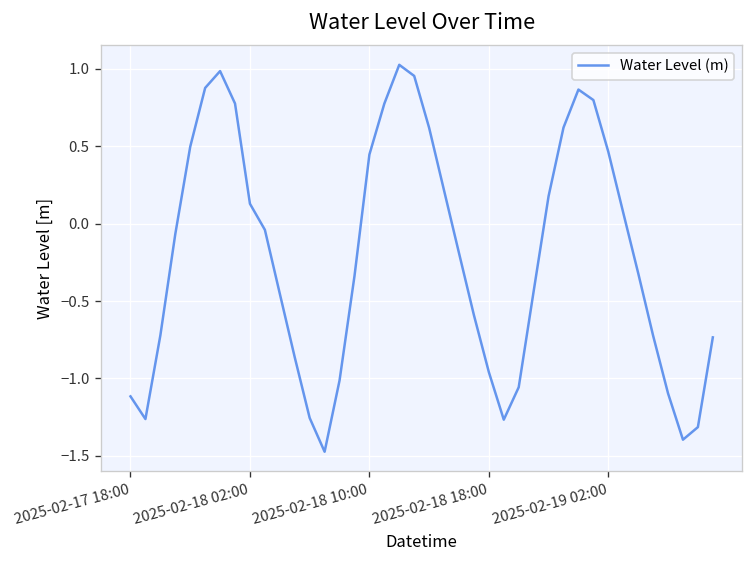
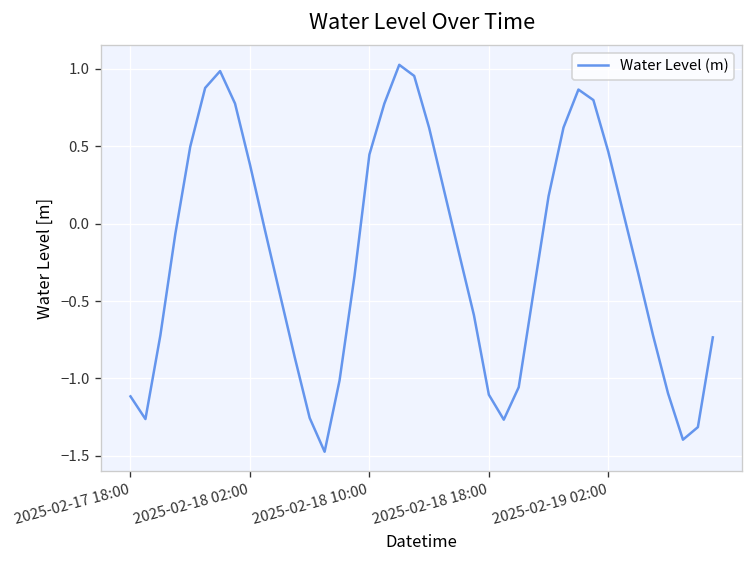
2025-02-18 02:00: 0.13 -> 0.38
2025-02-18 18:00: -0.96 -> -1.11
